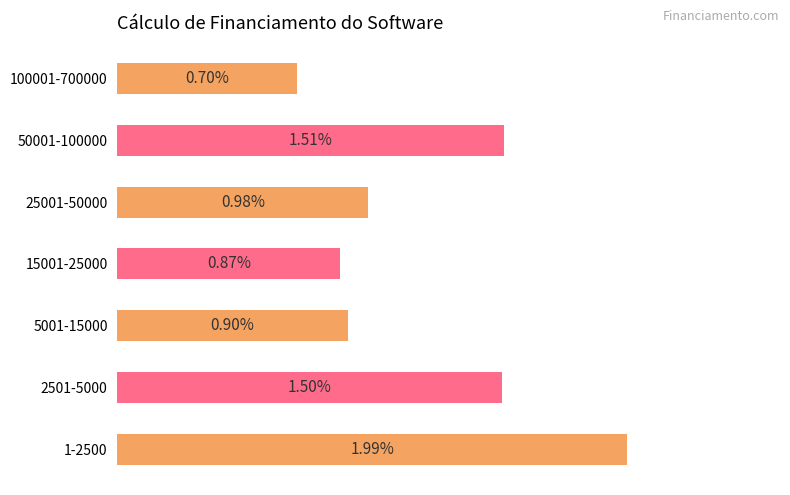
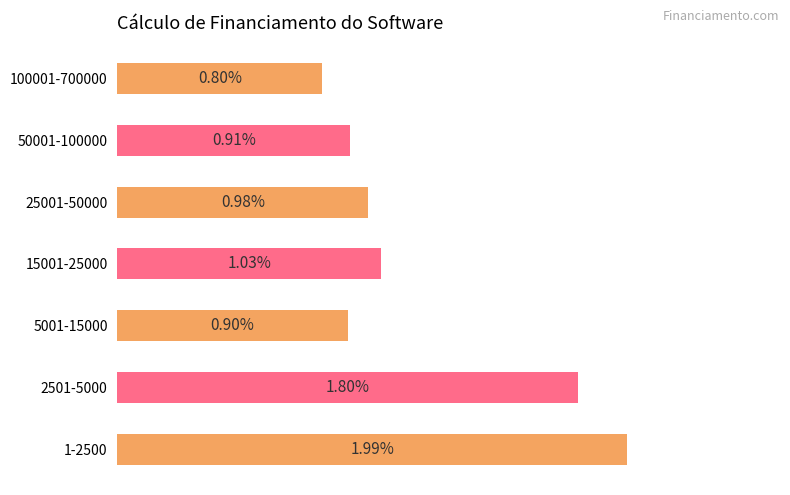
100001-700000: 0.70% -> 0.80%
50001-100000: 1.51% -> 0.91%
15001-25000: 0.87% -> 1.03%
2501-5000: 1.50% -> 1.80%
